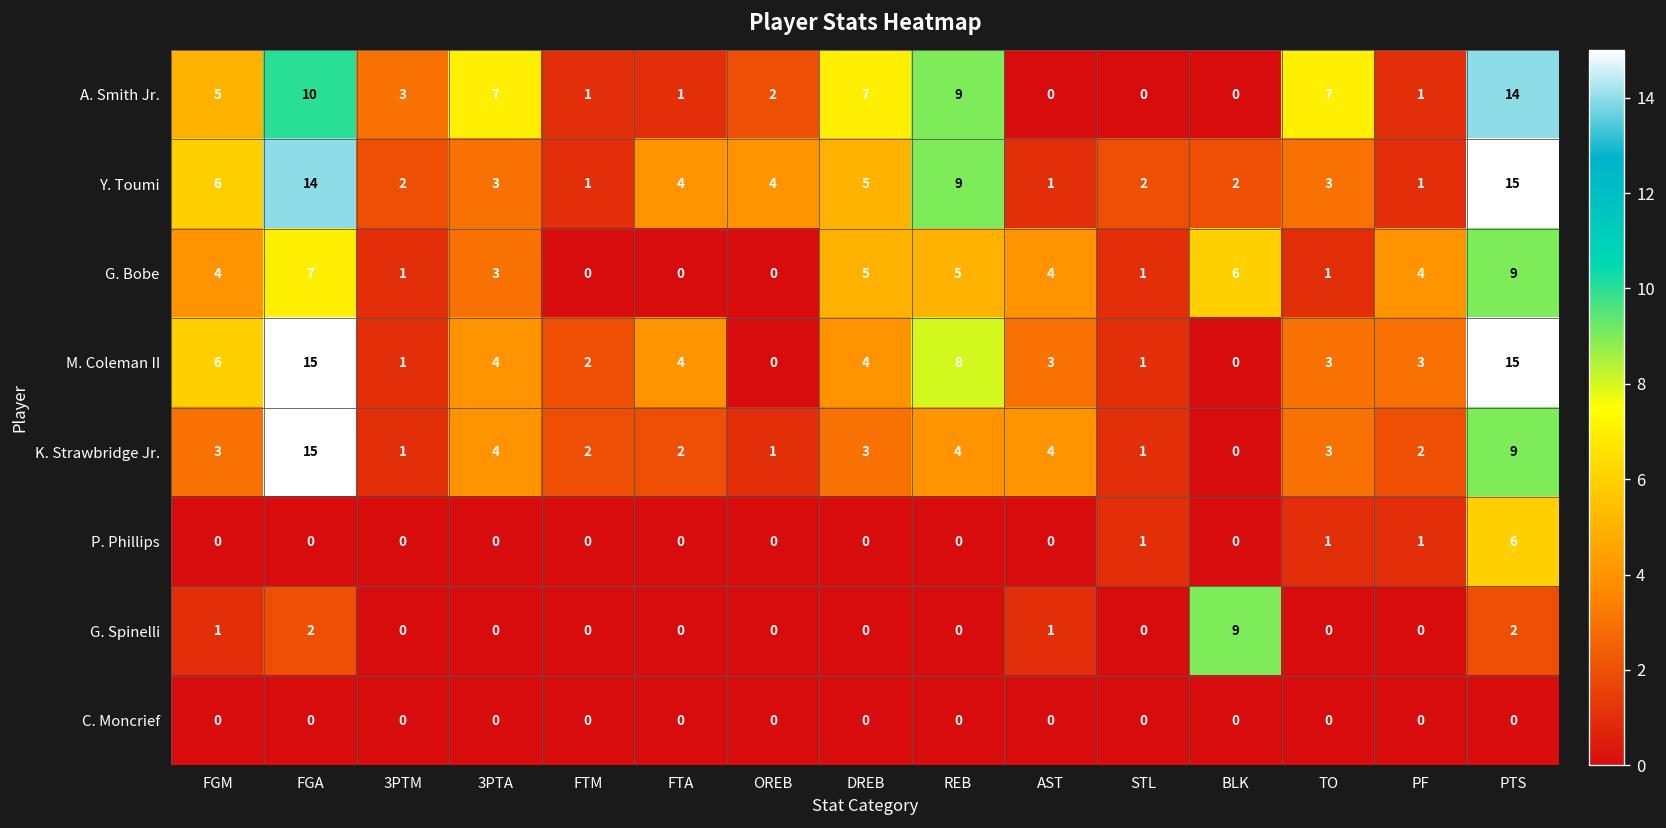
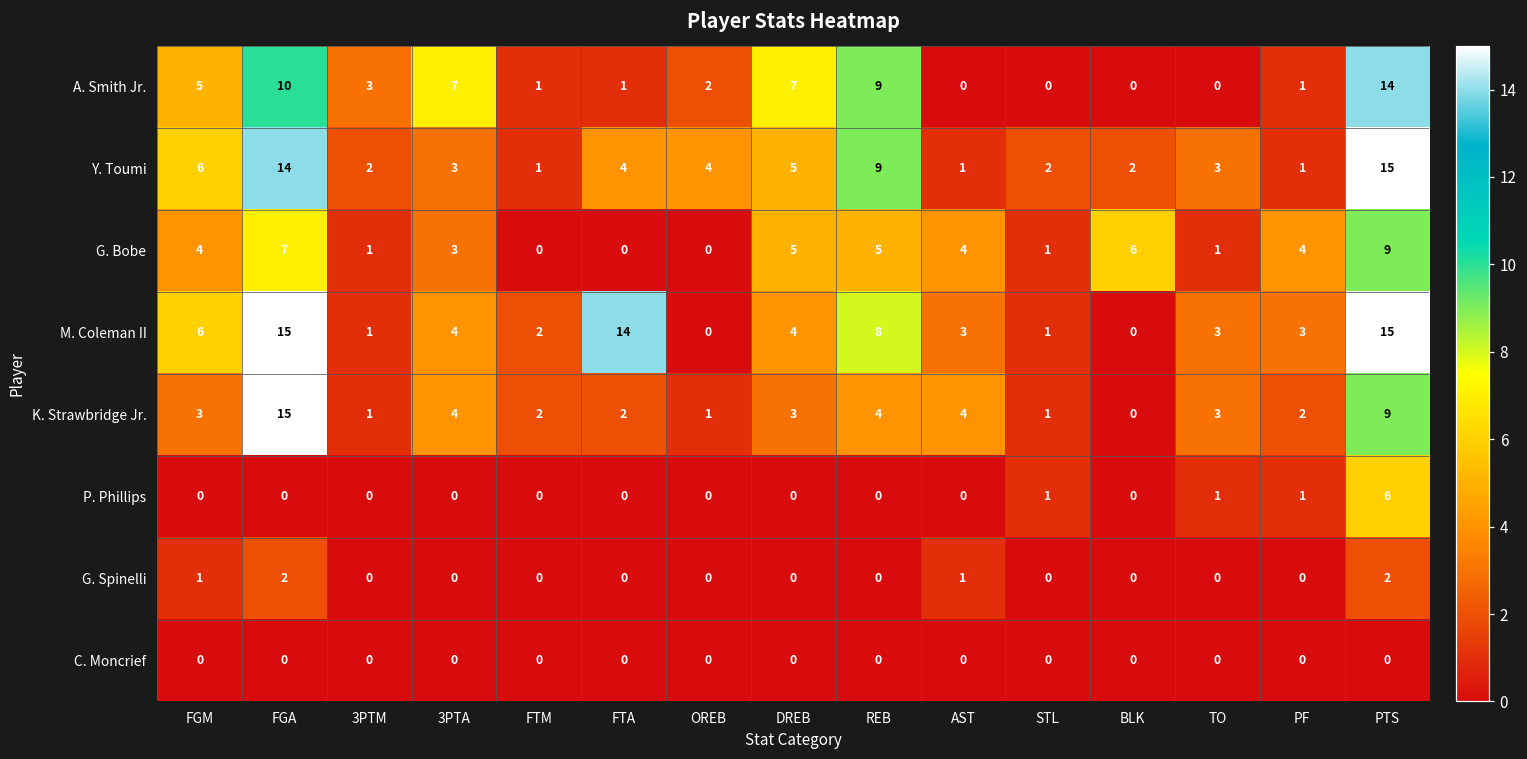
A. Smith Jr., TO: 7 -> 0
M. Coleman II, FTA: 4 -> 14
G. Spinelli, BLK: 9 -> 0
